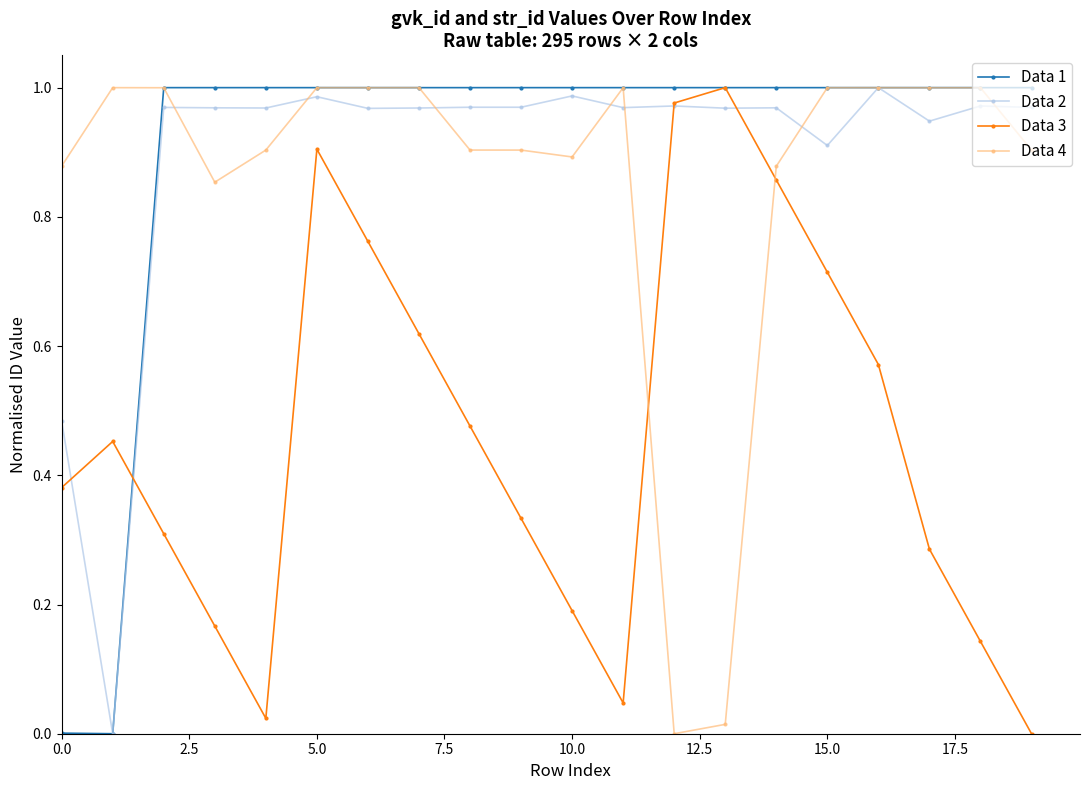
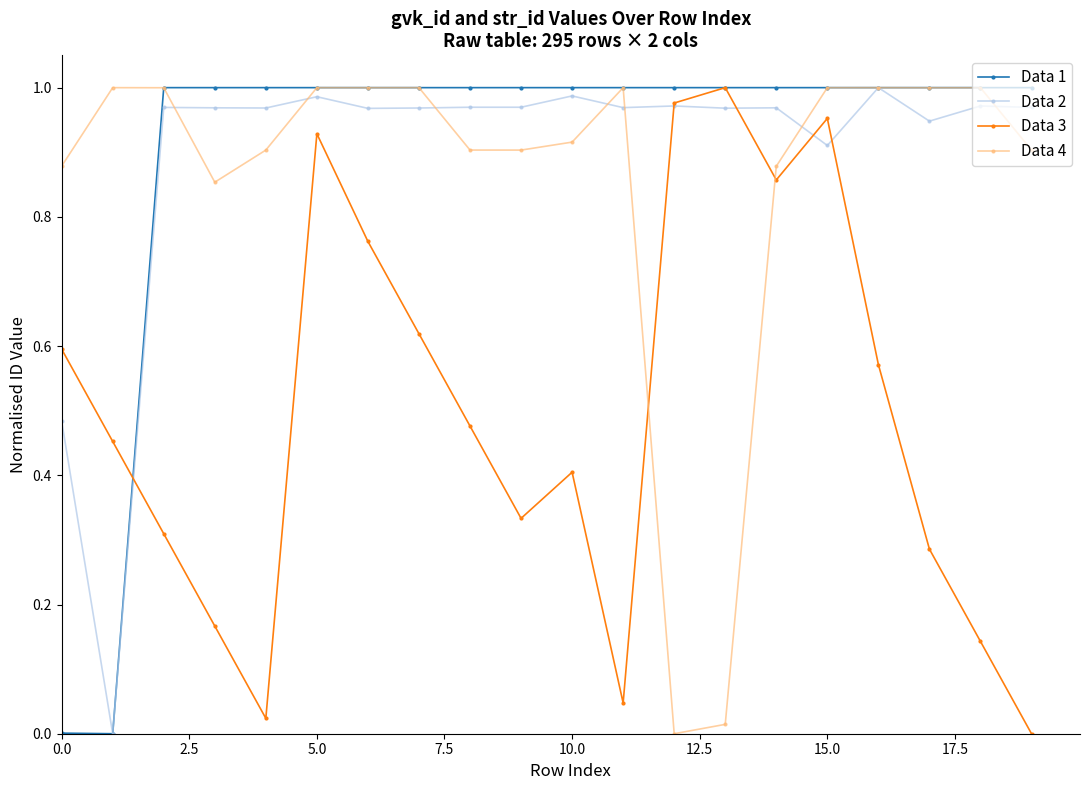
Data 3, 0.0: 0.38 -> 0.60
Data 3, 5.0: 0.90 -> 0.93
Data 3, 10.0: 0.19 -> 0.40
Data 4, 10.0: 0.89 -> 0.92
Data 3, 15.0: 0.71 -> 0.95
